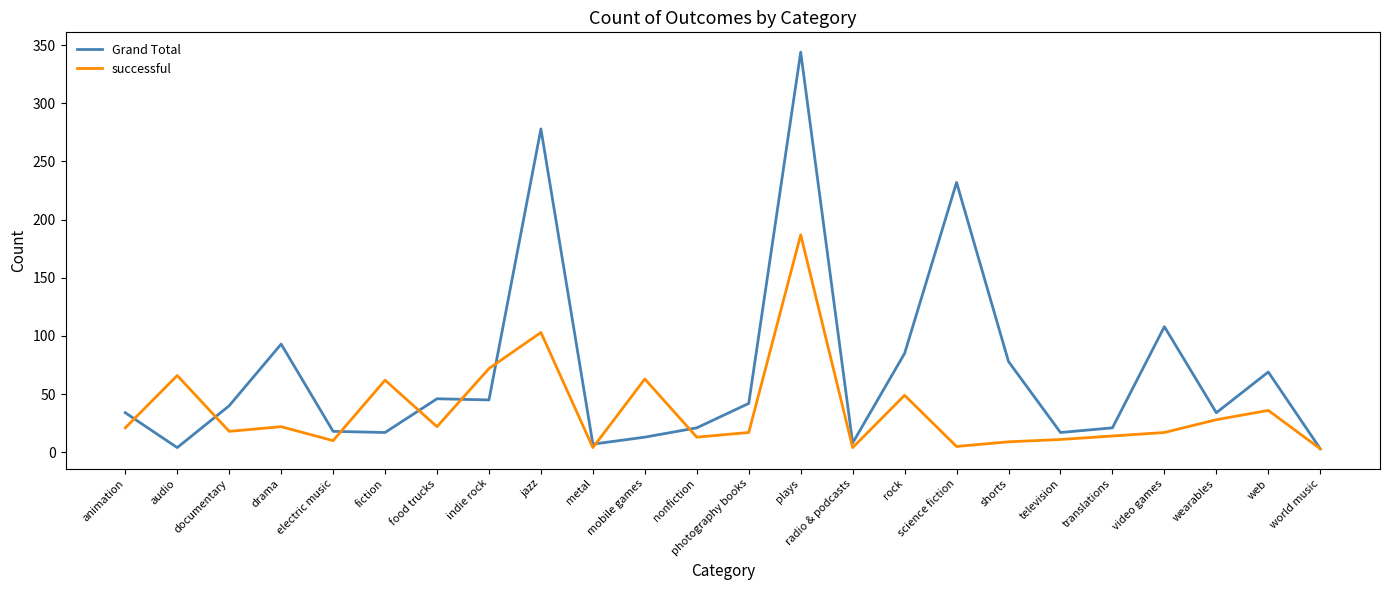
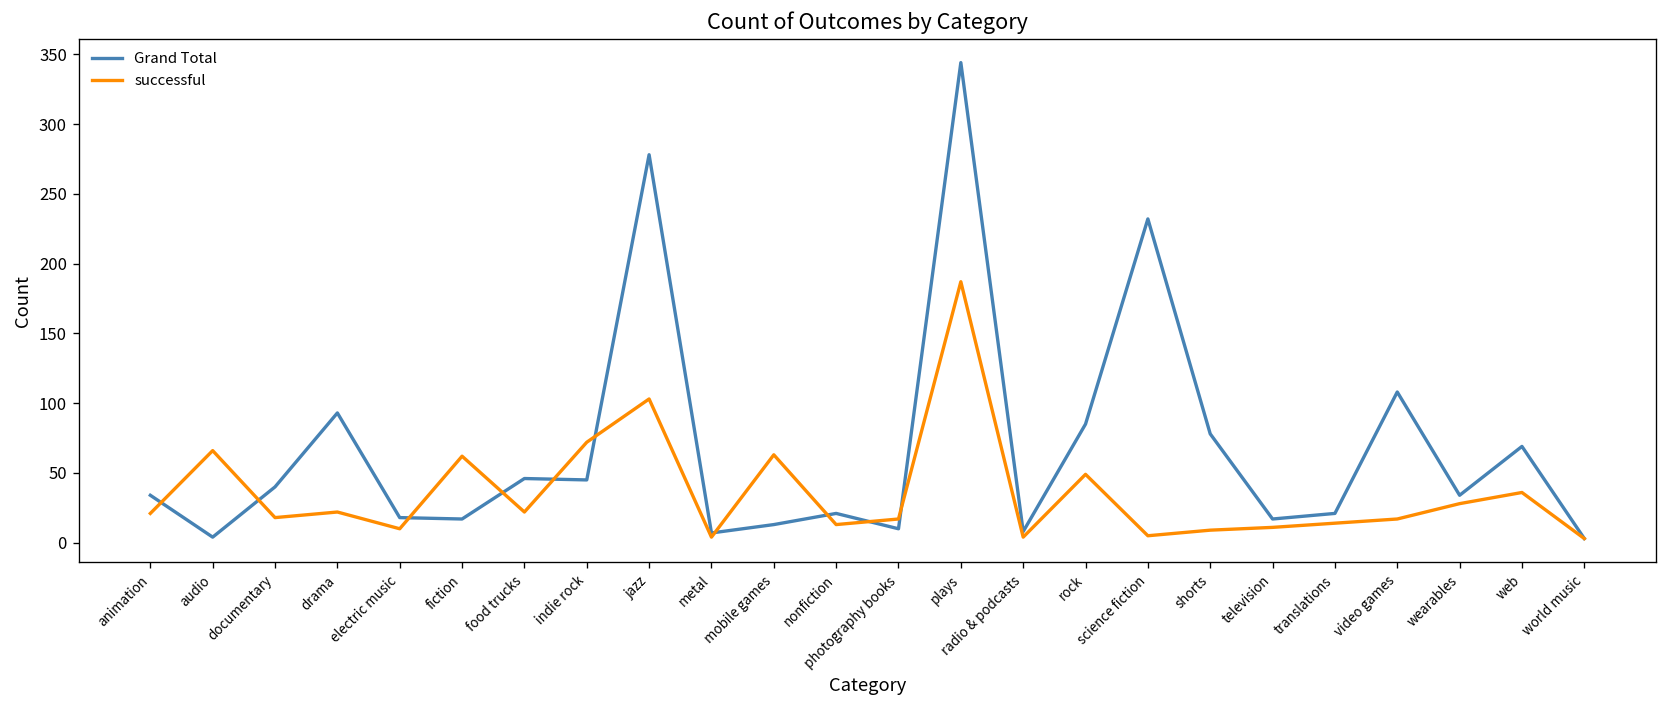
Grand Total, photography books: 42 -> 10
